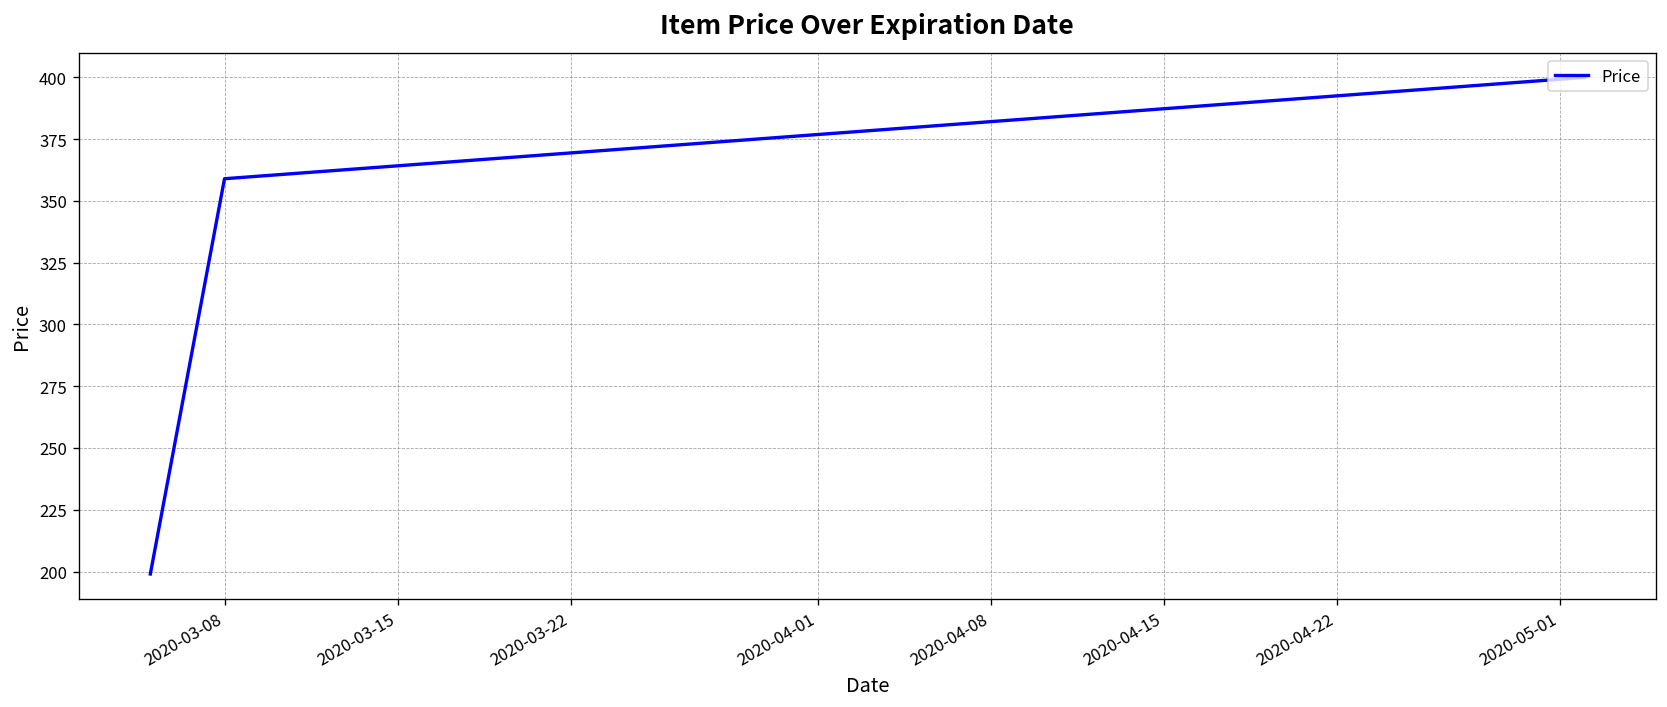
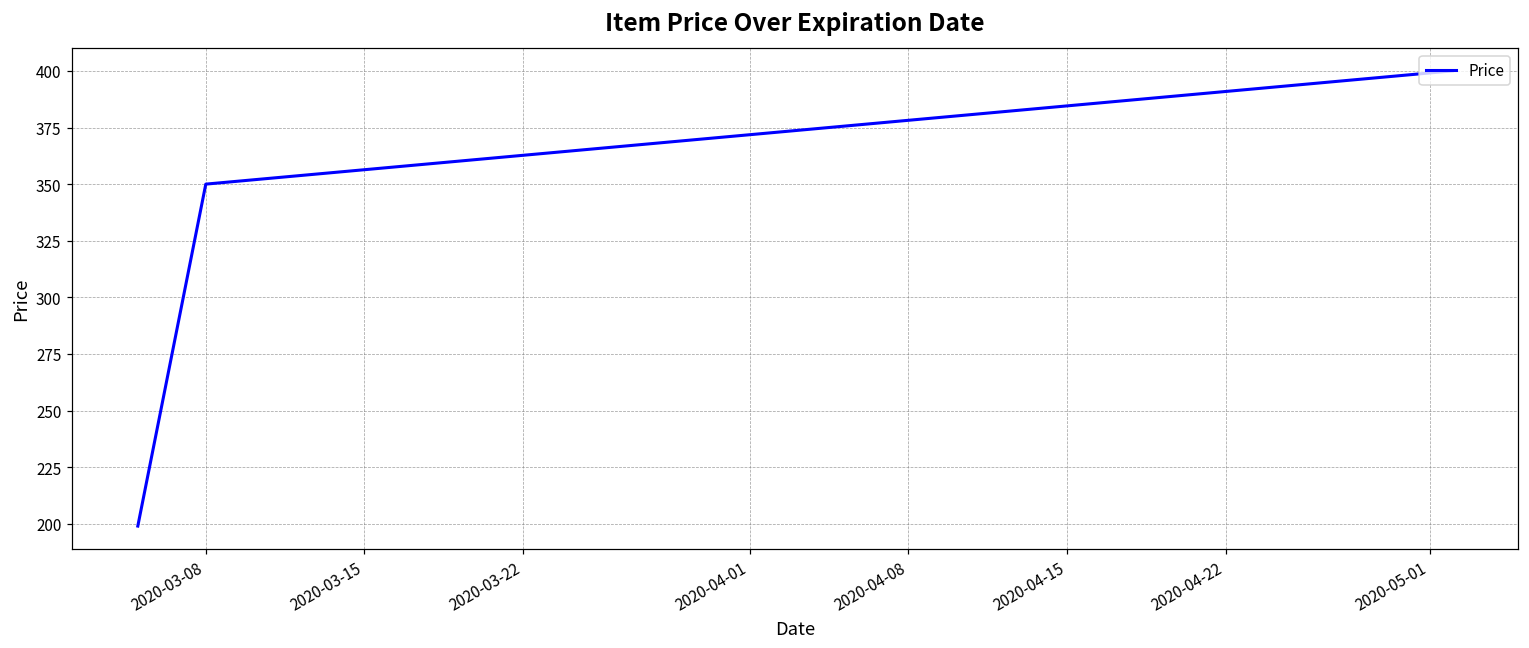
2020-03-08: 359 -> 350
